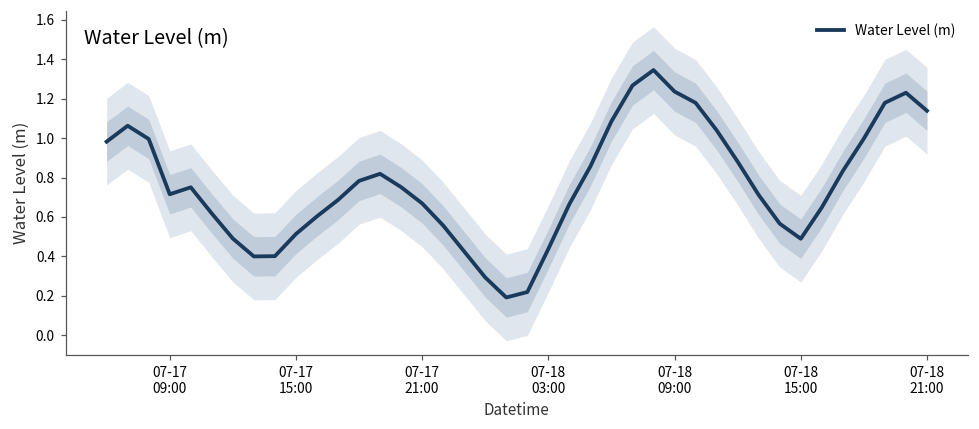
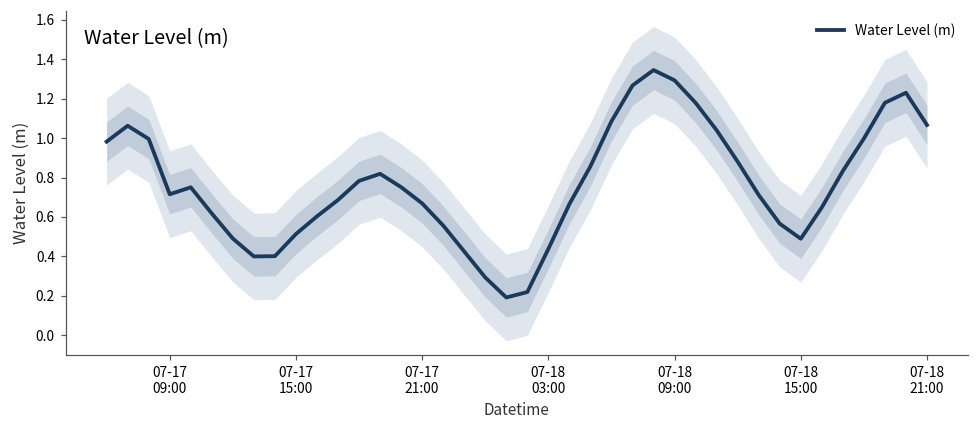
Water Level (m), 07-18 09:00: 1.24 -> 1.29
Water Level (m), 07-18 21:00: 1.14 -> 1.07
